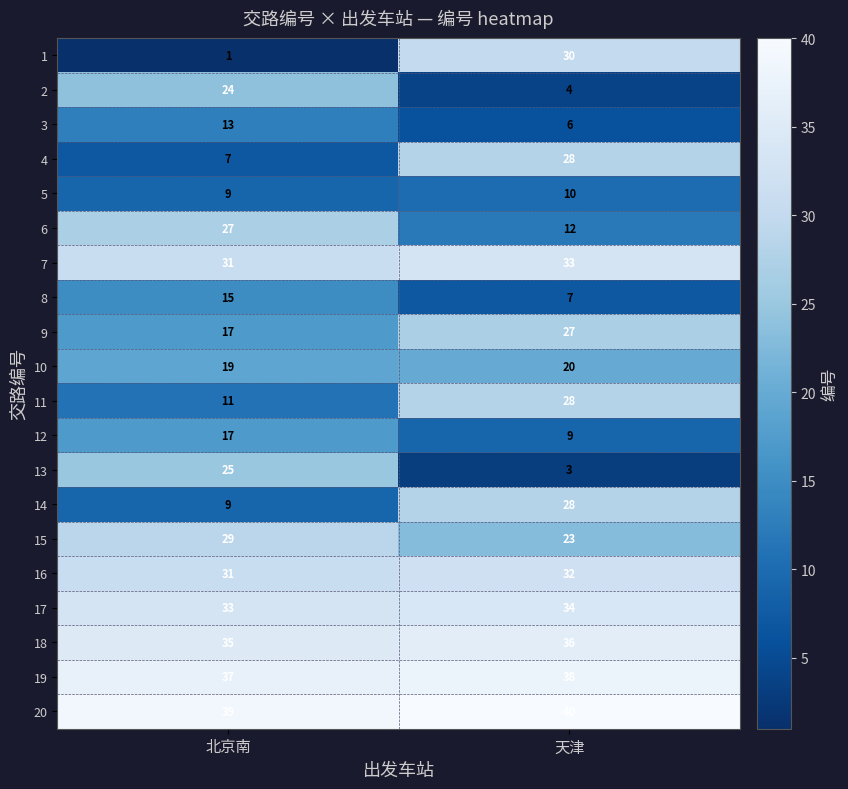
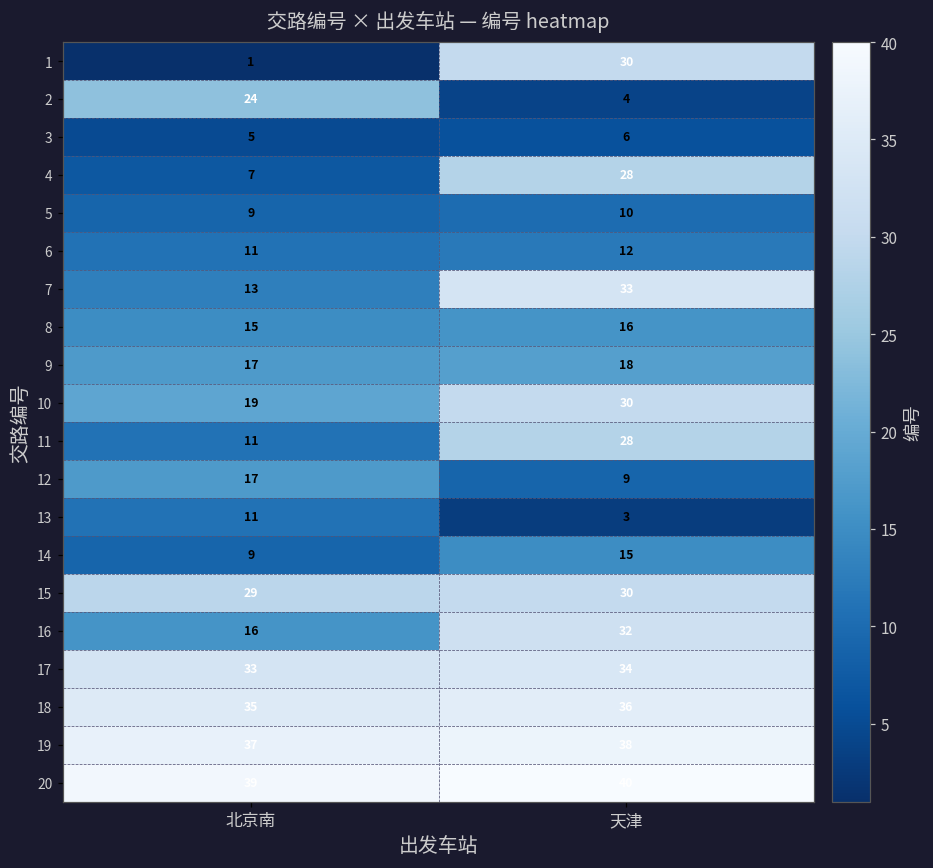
3, 北京南: 13 -> 5
6, 北京南: 27 -> 11
7, 北京南: 31 -> 13
8, 天津: 7 -> 16
9, 天津: 27 -> 18
10, 天津: 20 -> 30
13, 北京南: 25 -> 11
14, 天津: 28 -> 15
15, 天津: 23 -> 30
16, 北京南: 31 -> 16
